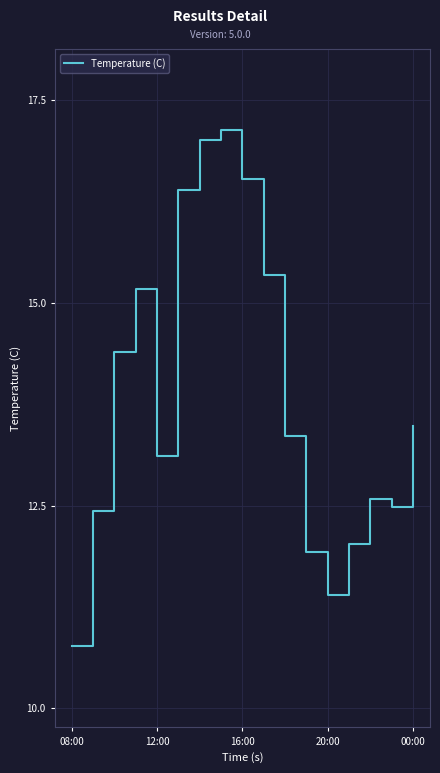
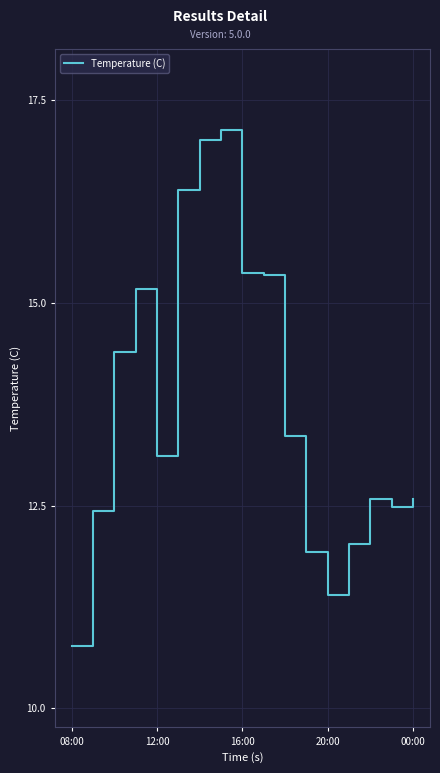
16:00: 16.5 -> 15.4
00:00: 13.5 -> 12.6
